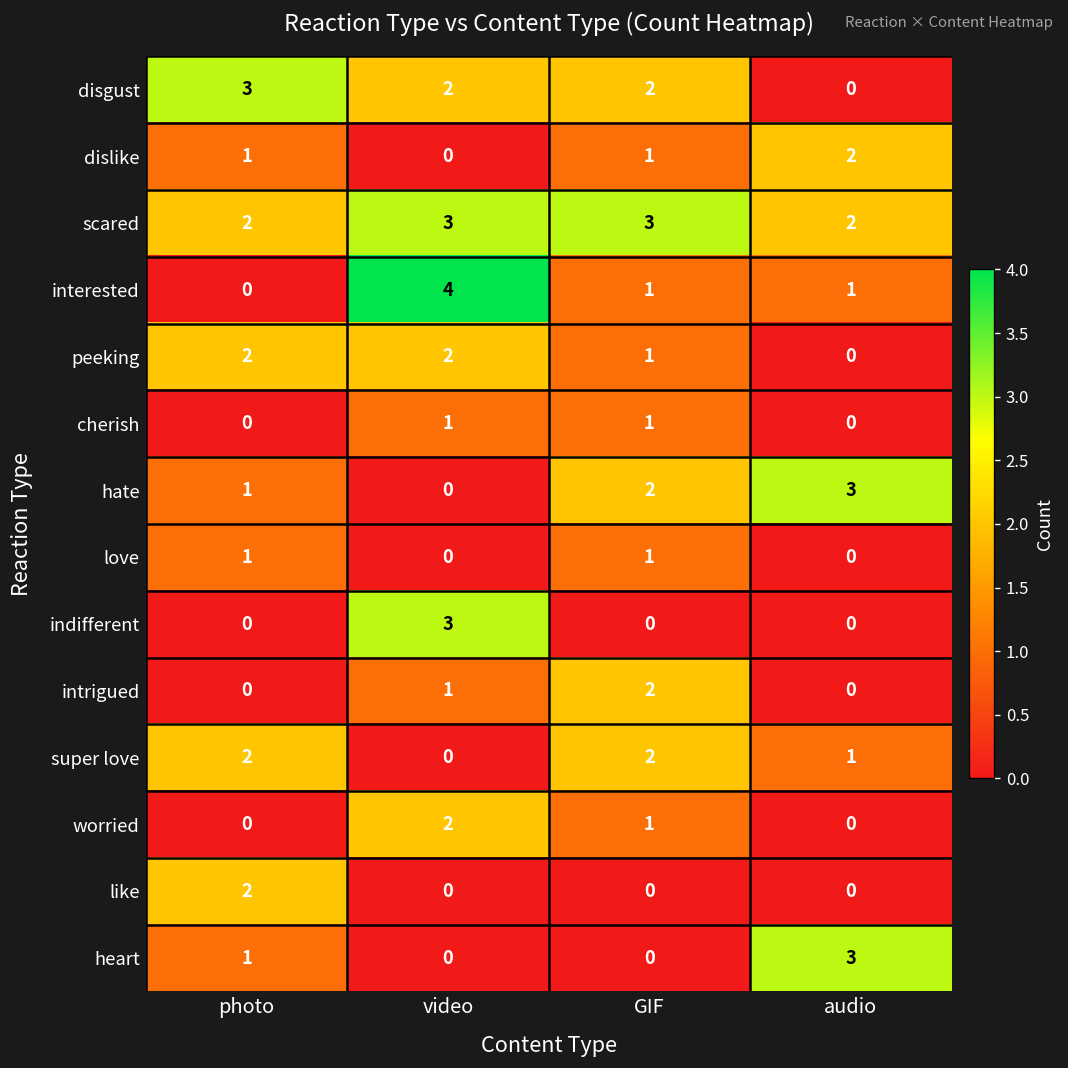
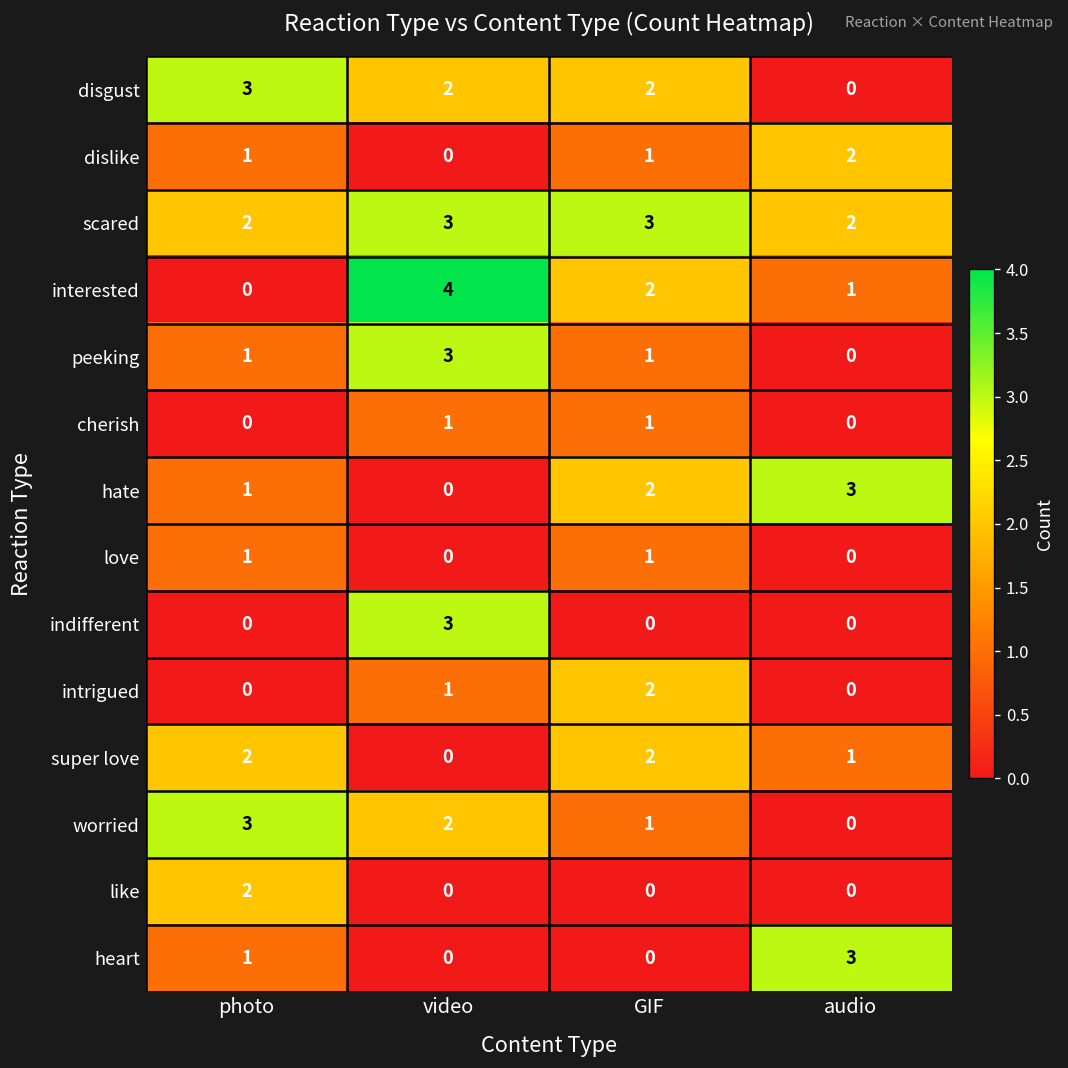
interested, GIF: 1 -> 2
peeking, photo: 2 -> 1
peeking, video: 2 -> 3
worried, photo: 0 -> 3
